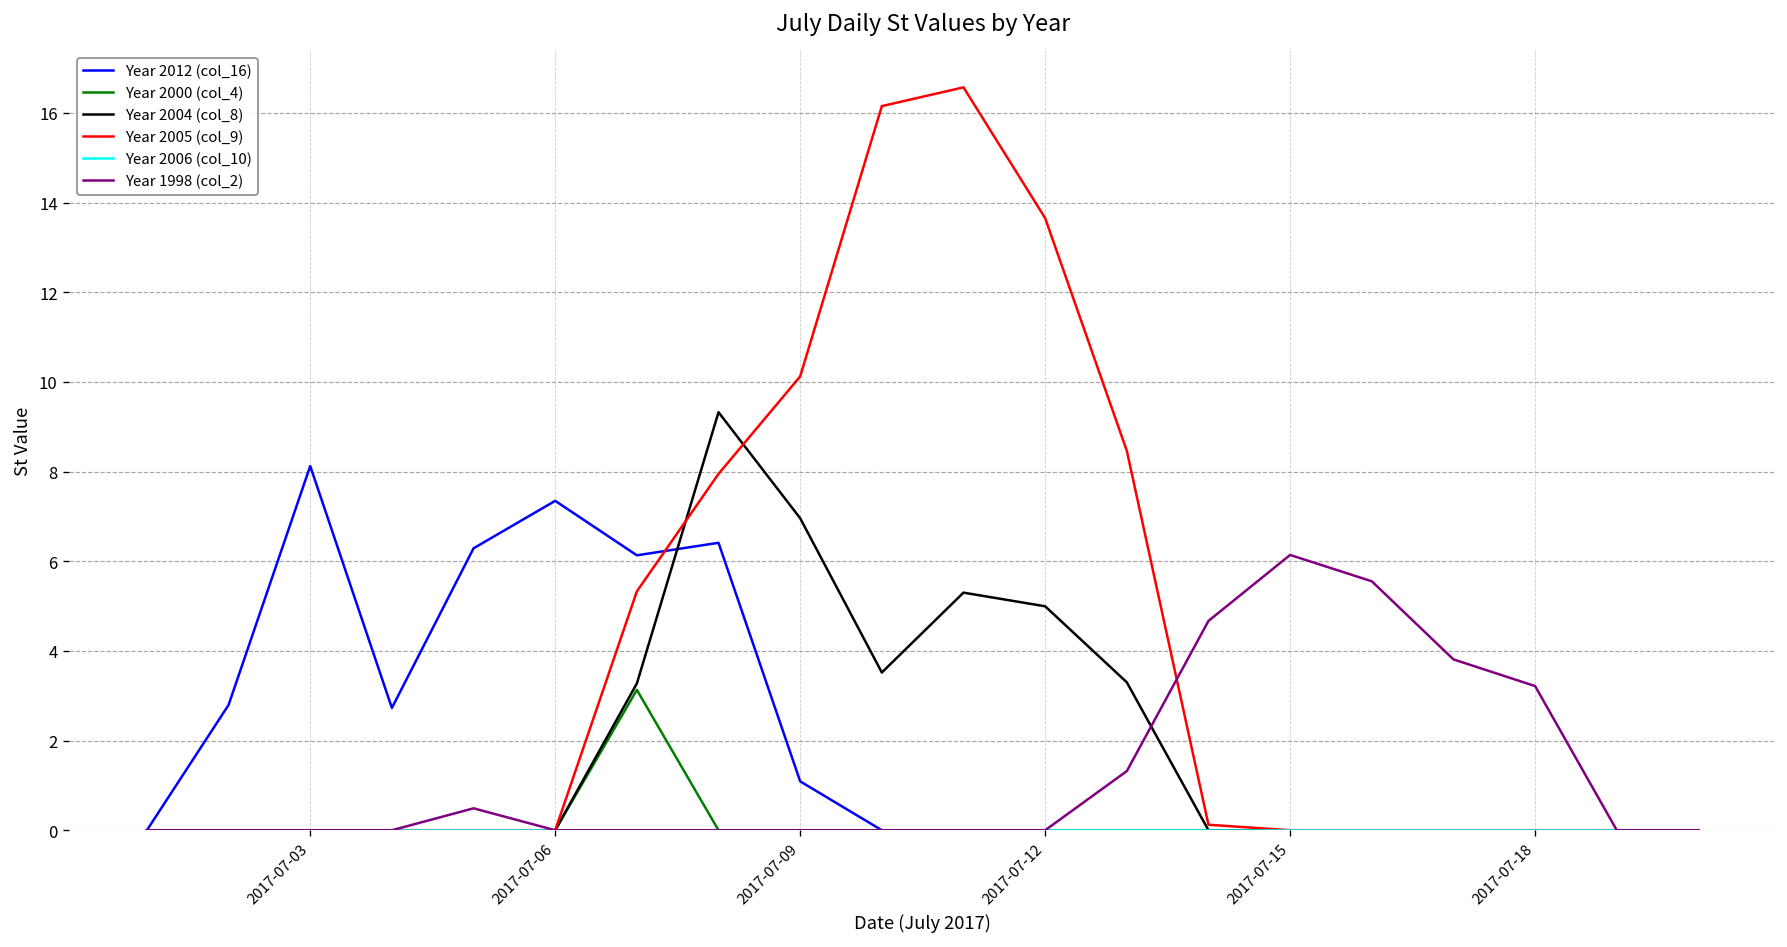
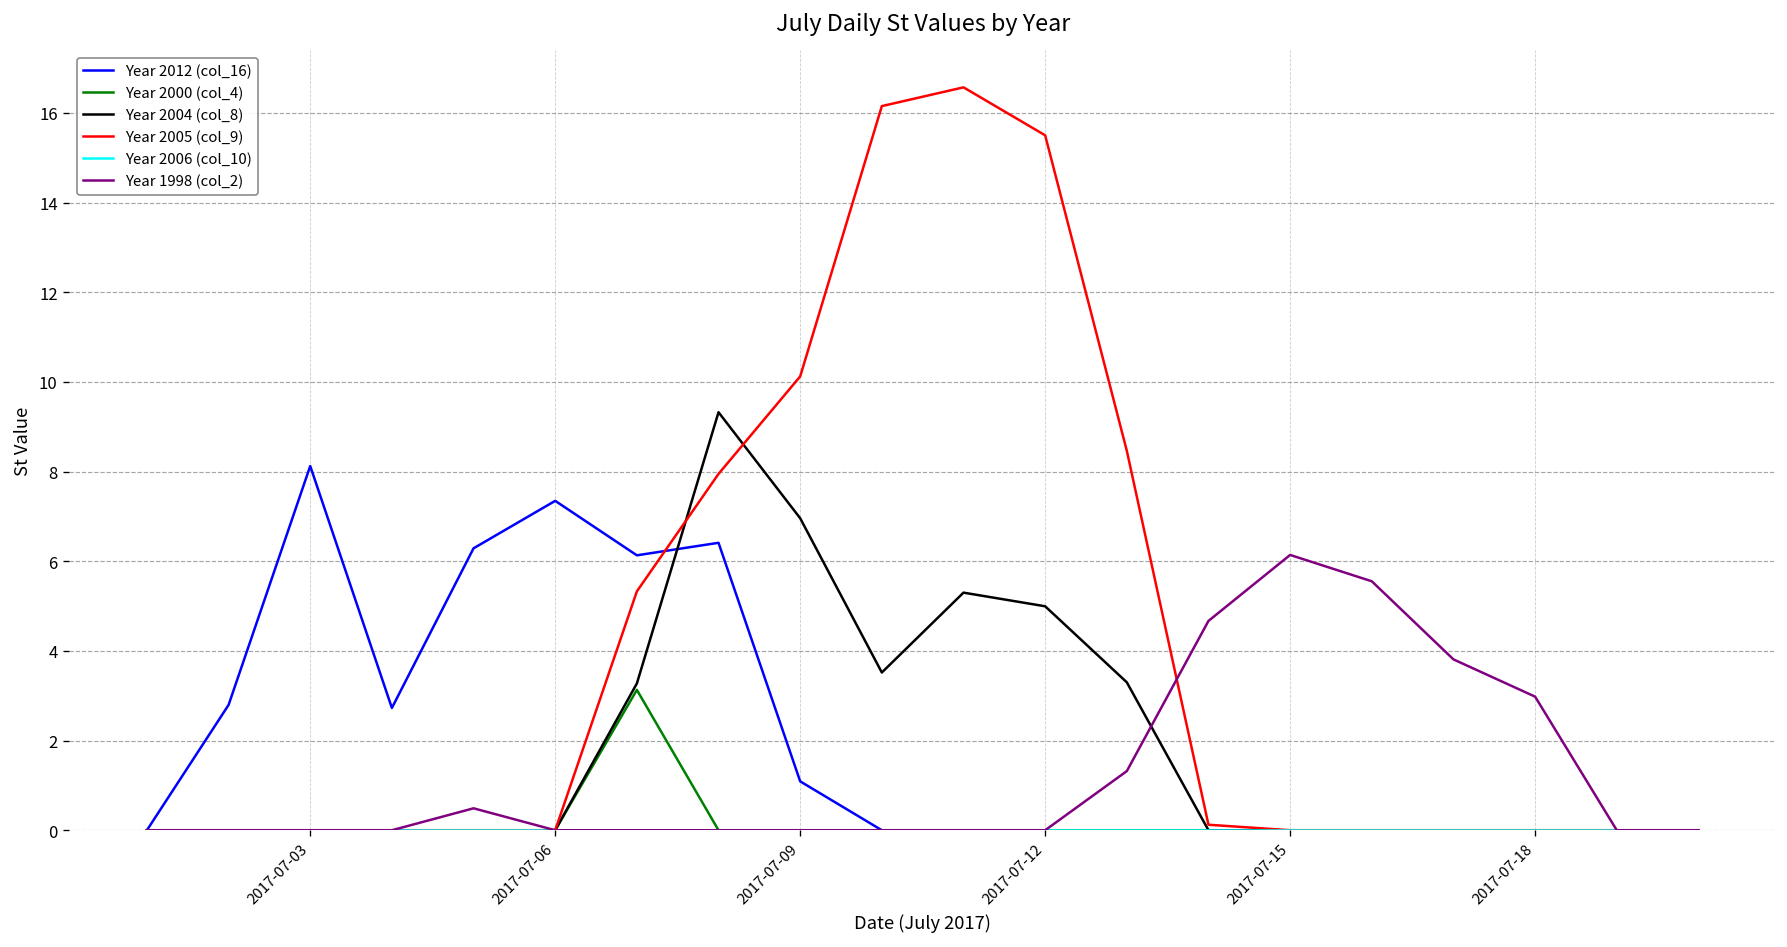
Year 2005 (col_9), 2017-07-12: 13.7 -> 15.5
Year 1998 (col_2), 2017-07-18: 3.2 -> 3.0
